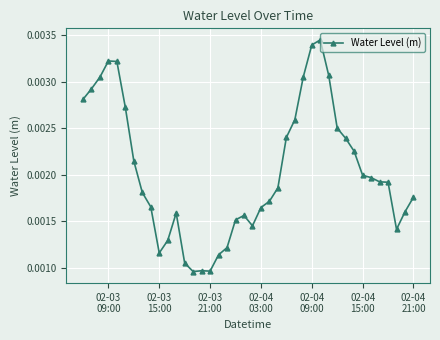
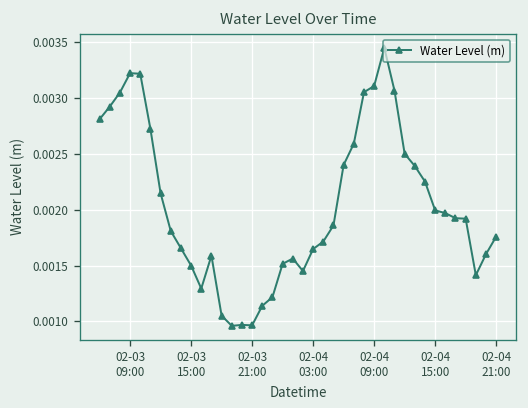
02-03 15:00: 0.0012 -> 0.0015
02-04 09:00: 0.0034 -> 0.0031
